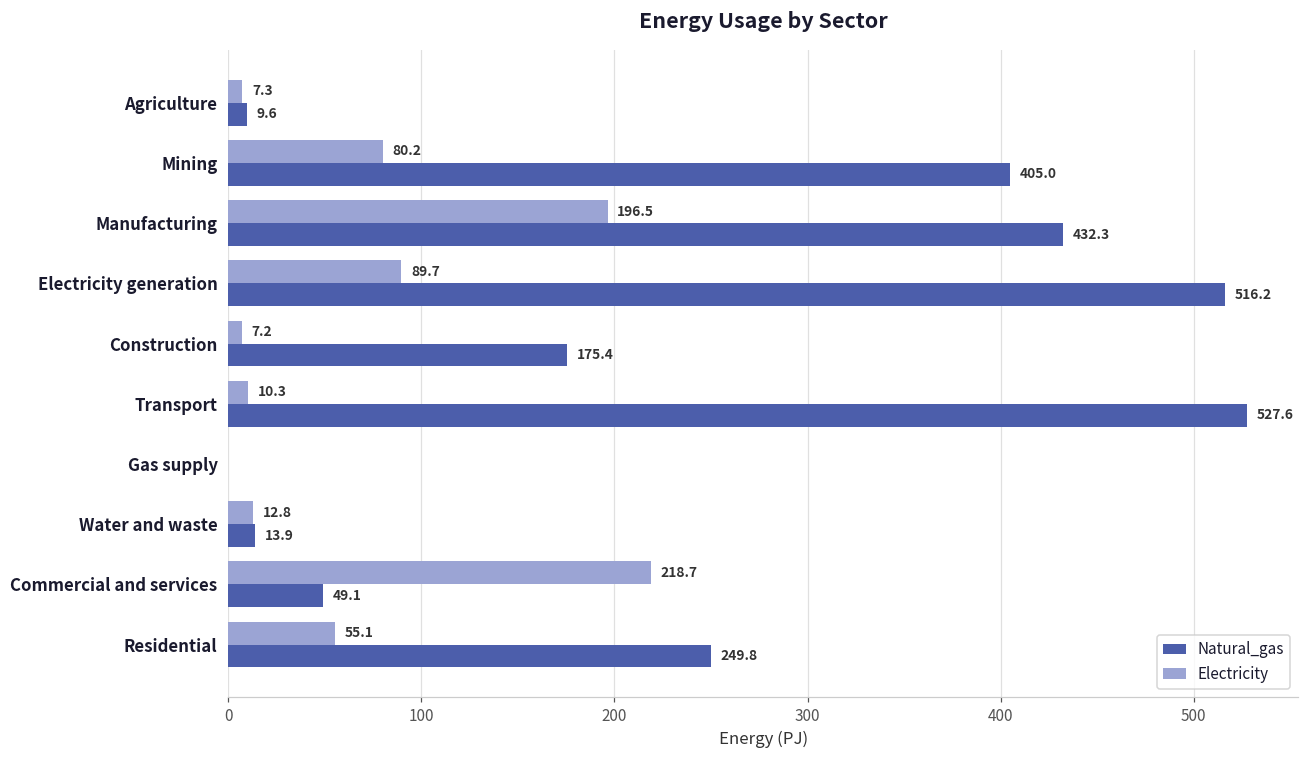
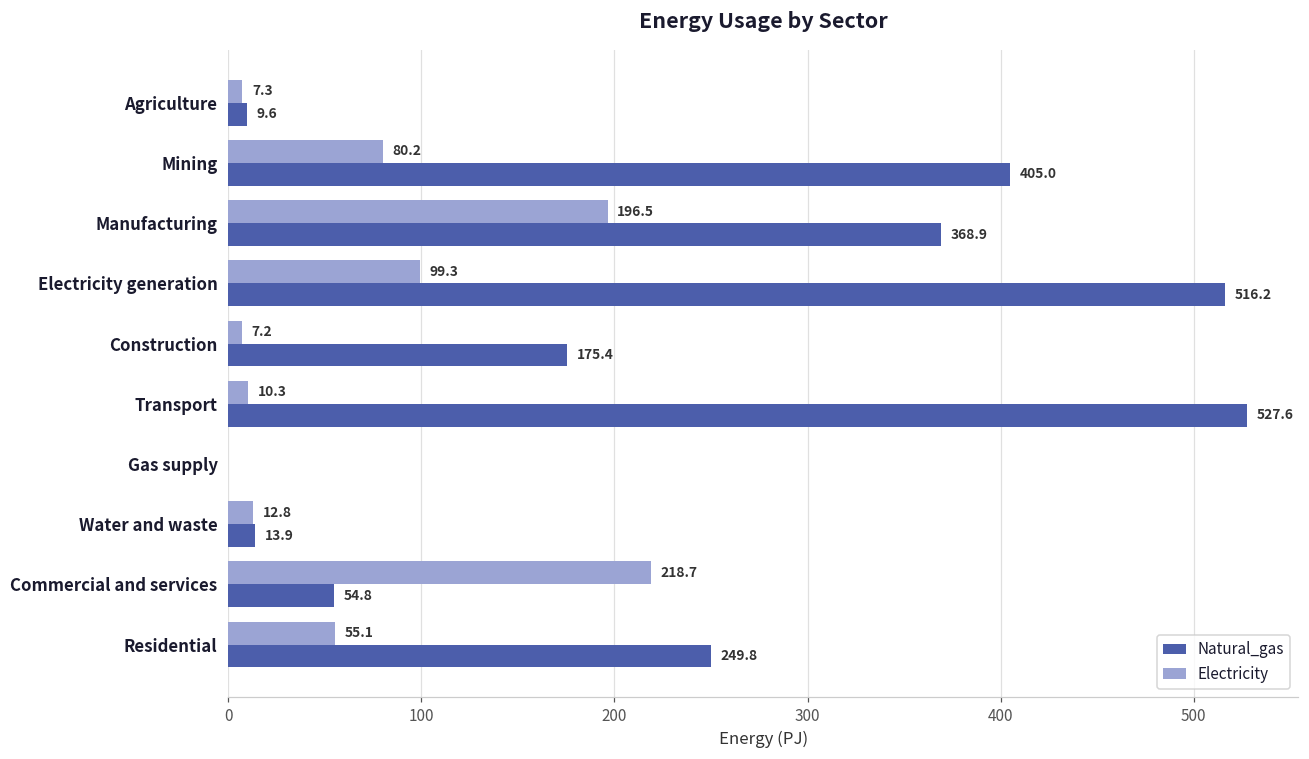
Natural_gas, Manufacturing: 432.3 -> 368.9
Electricity, Electricity generation: 89.7 -> 99.3
Natural_gas, Commercial and services: 49.1 -> 54.8
